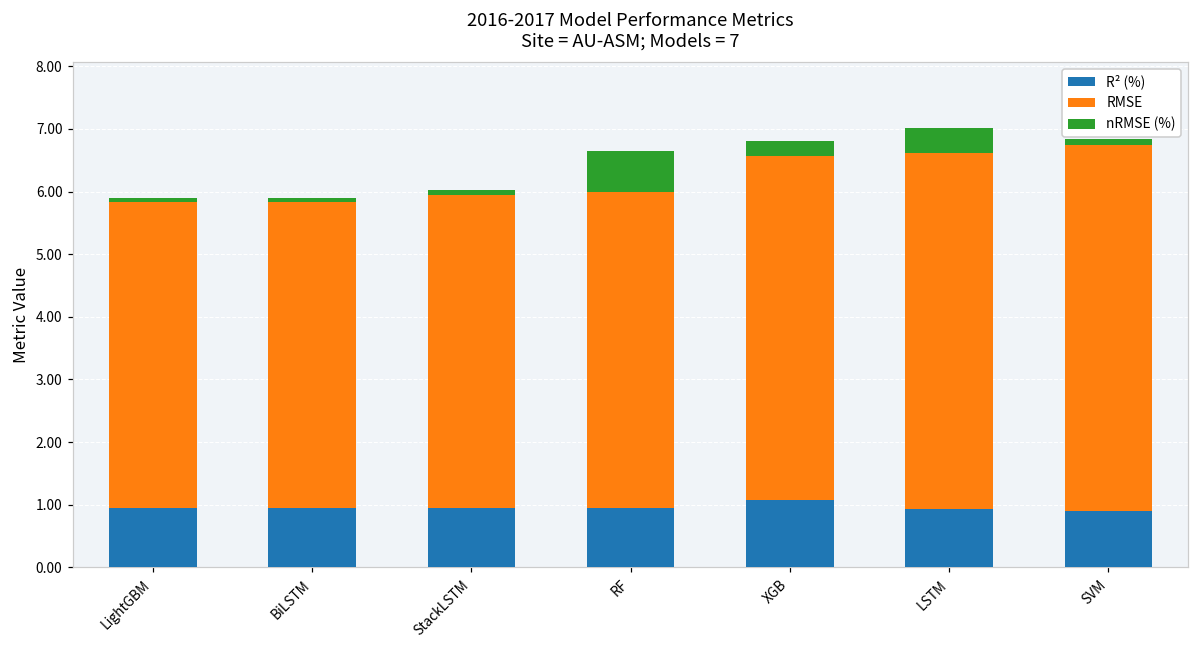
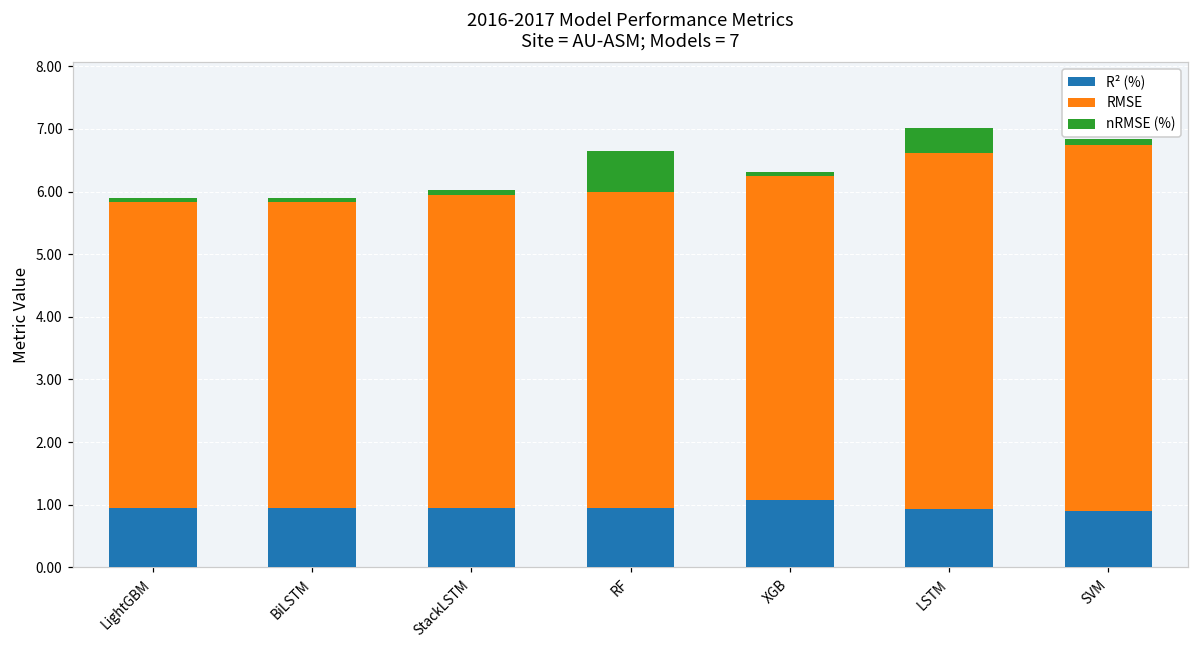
RMSE, XGB: 5.5 -> 5.2
nRMSE (%), XGB: 0.2 -> 0.1
